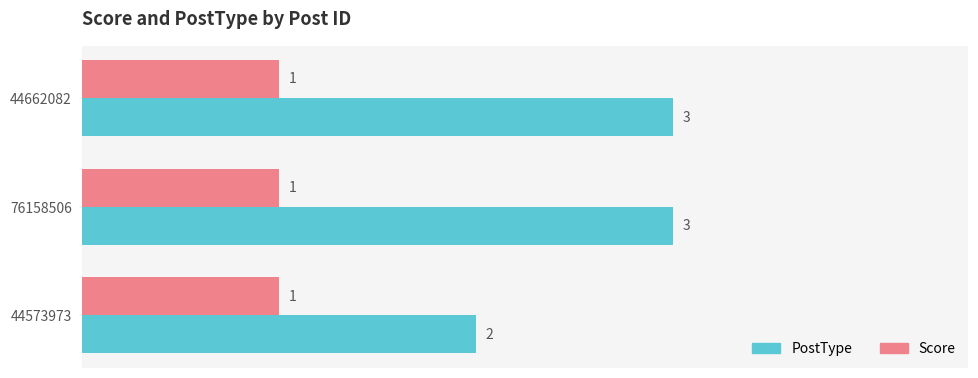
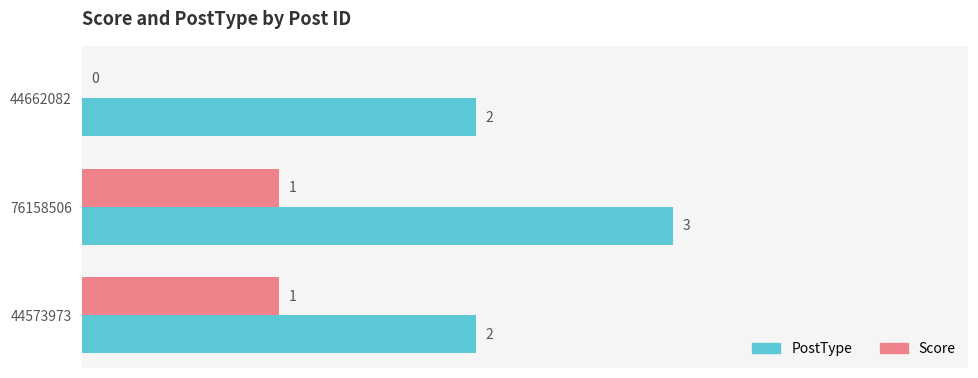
Score, 44662082: 1 -> 0
PostType, 44662082: 3 -> 2
